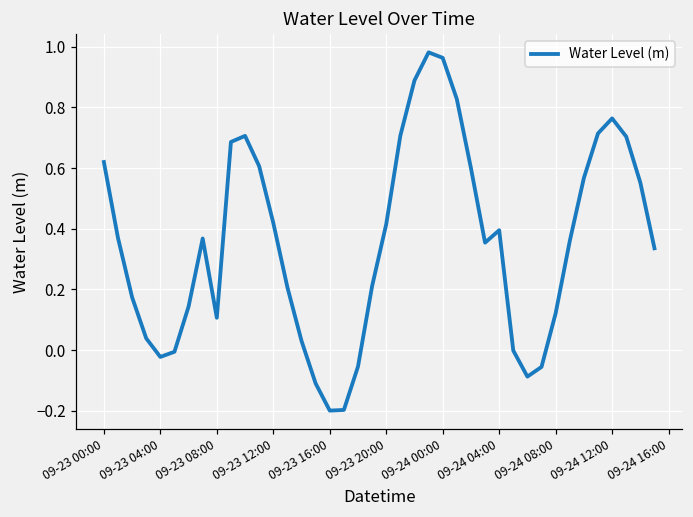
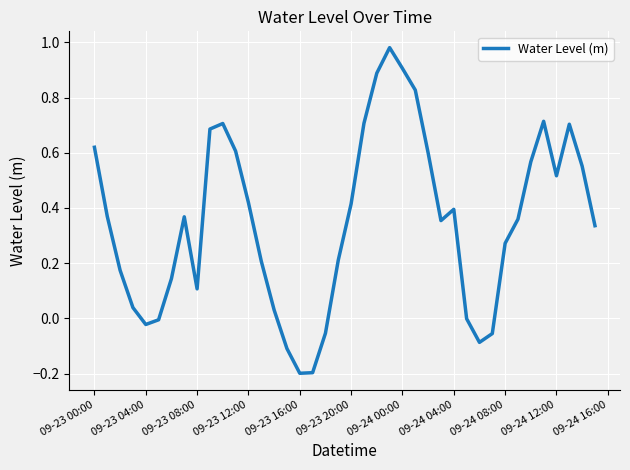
09-24 00:00: 0.96 -> 0.91
09-24 08:00: 0.12 -> 0.27
09-24 12:00: 0.76 -> 0.52
